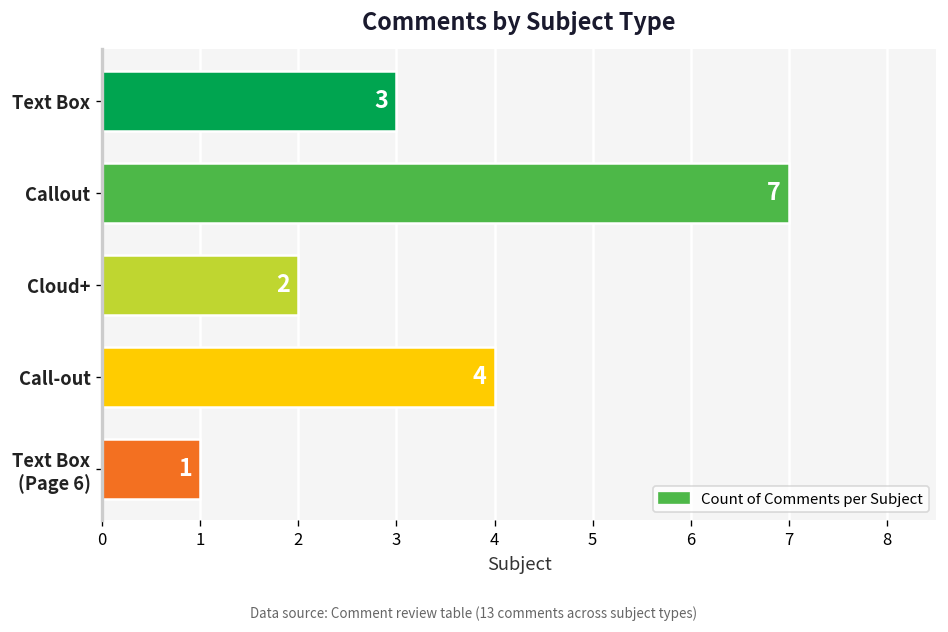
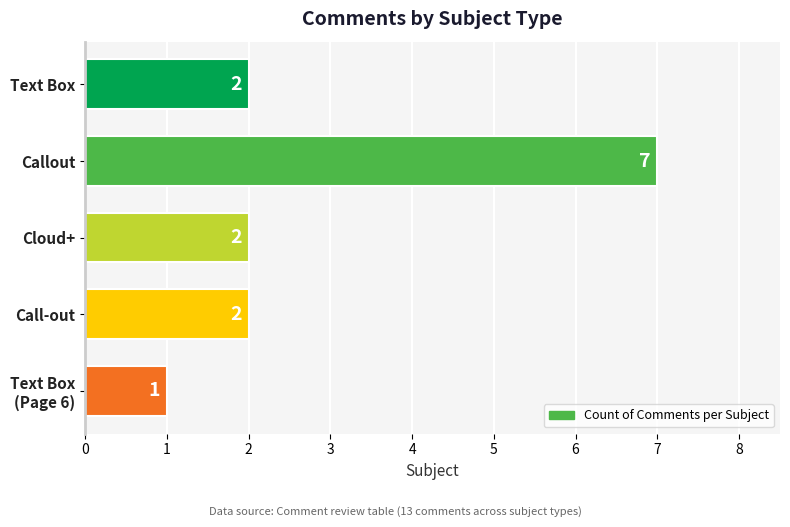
Text Box: 3 -> 2
Call-out: 4 -> 2
